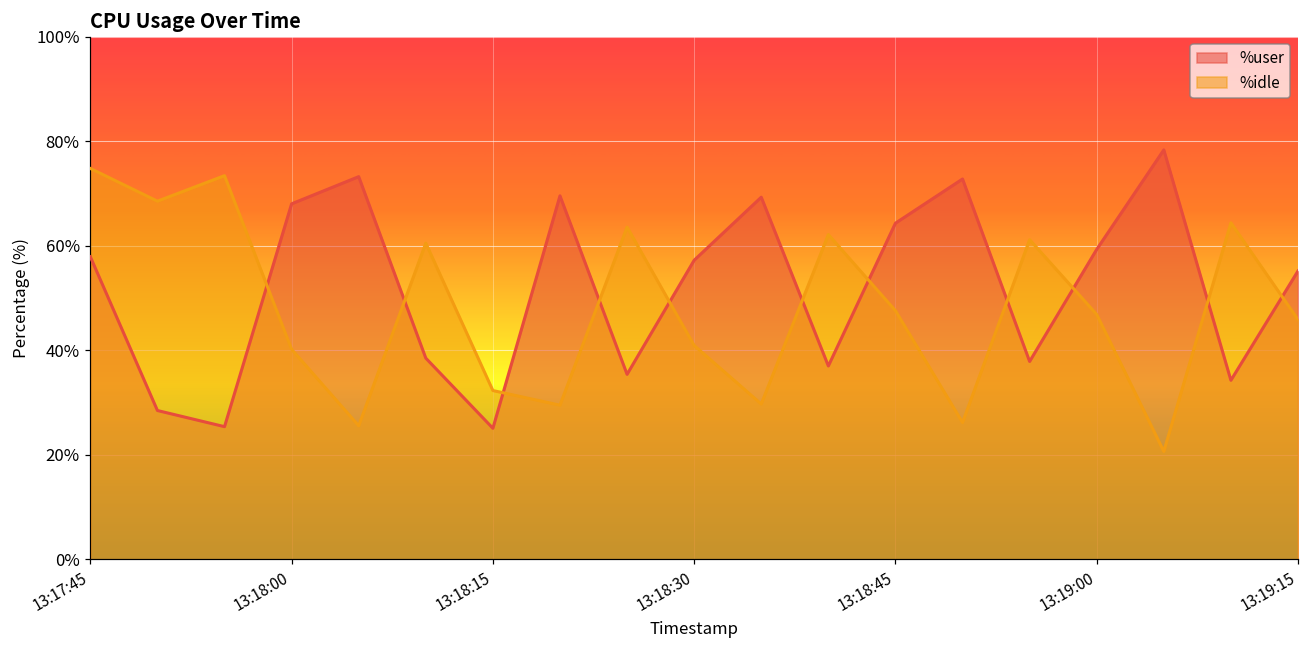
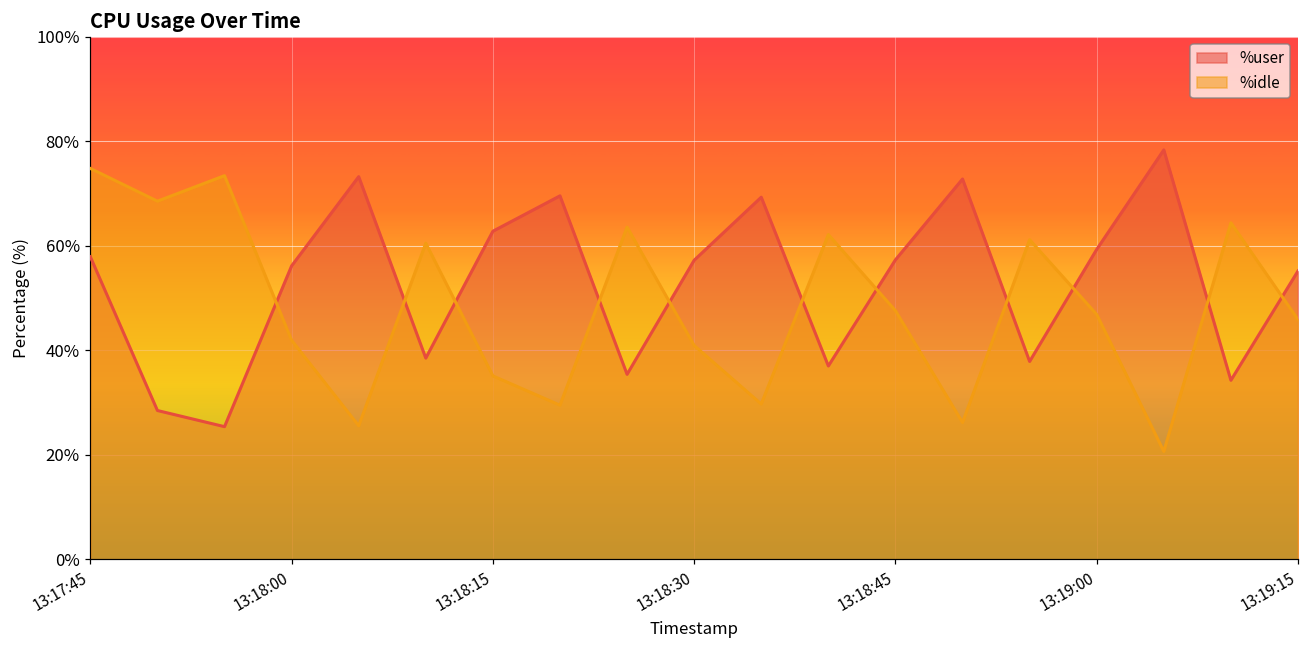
%user, 13:18:00: 68% -> 56%
%idle, 13:18:00: 40% -> 42%
%user, 13:18:15: 25% -> 63%
%idle, 13:18:15: 32% -> 35%
%user, 13:18:45: 64% -> 57%
